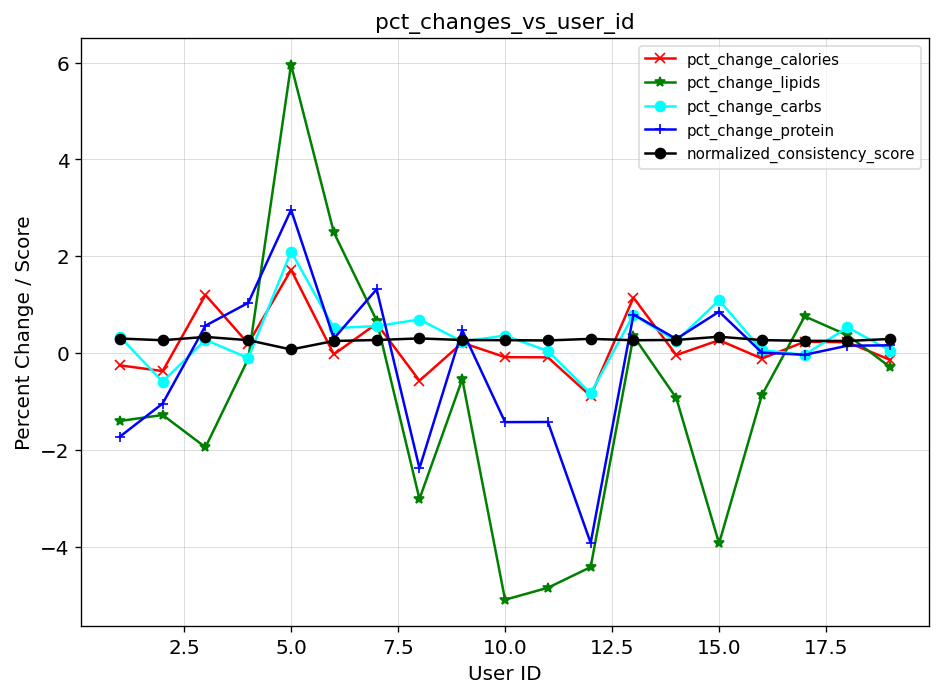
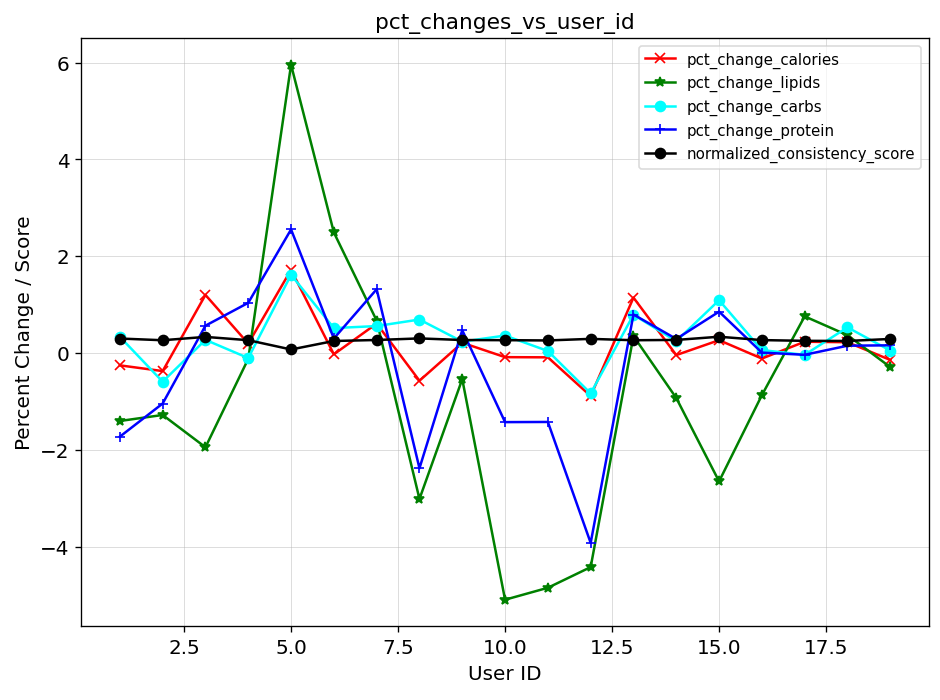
pct_change_carbs, 5.0: 2.1 -> 1.6
pct_change_protein, 5.0: 3.0 -> 2.6
pct_change_lipids, 15.0: -3.9 -> -2.7
